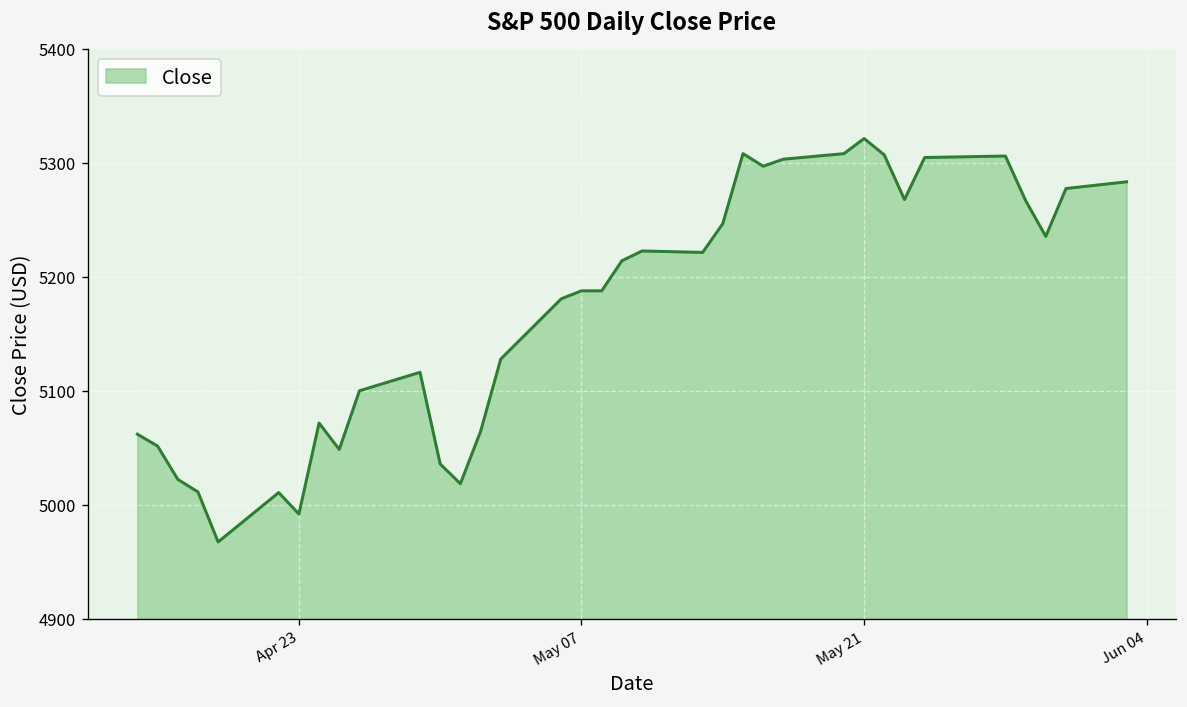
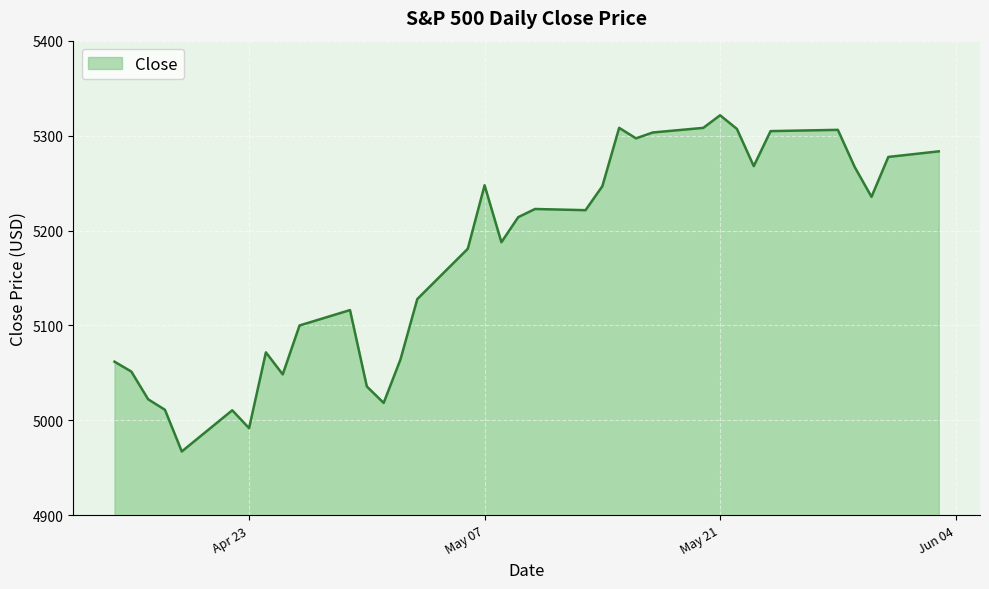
May 07: 5190 -> 5250
